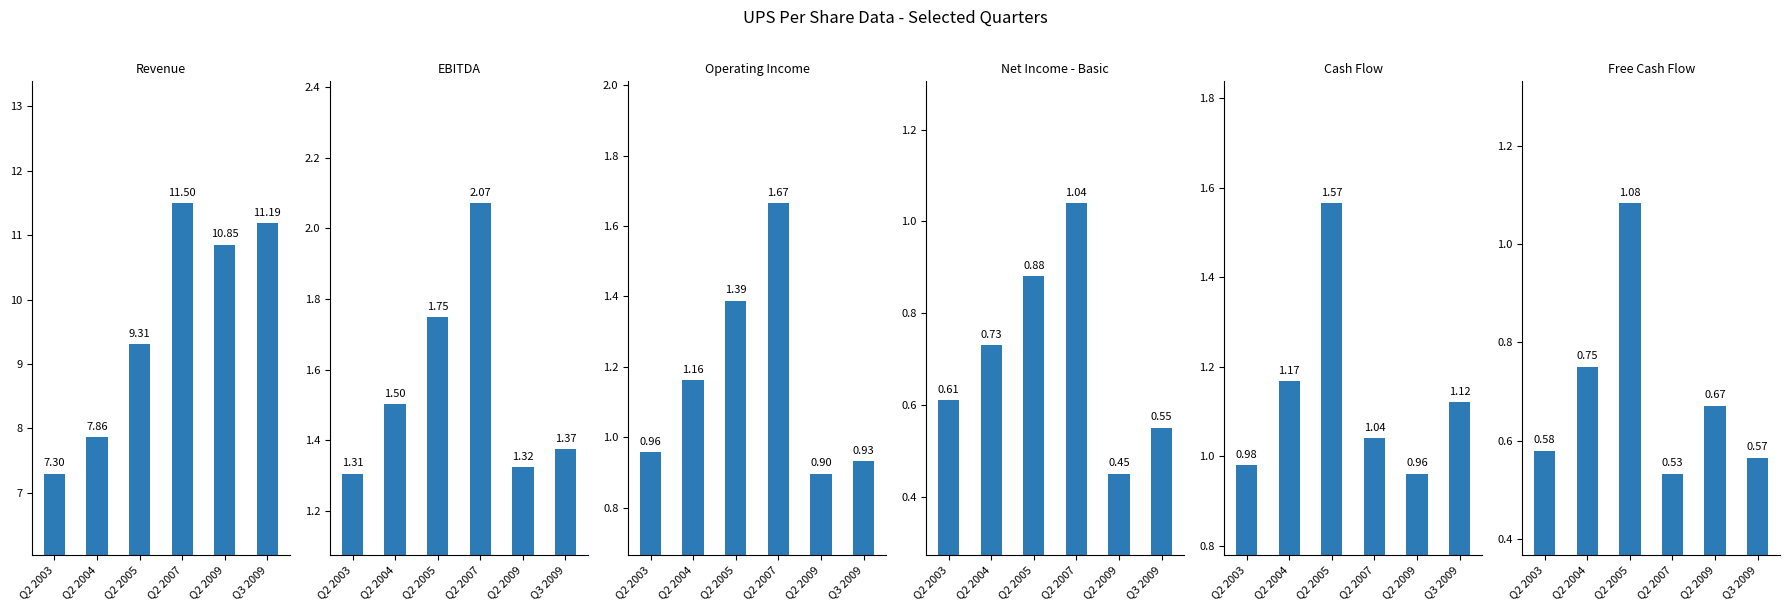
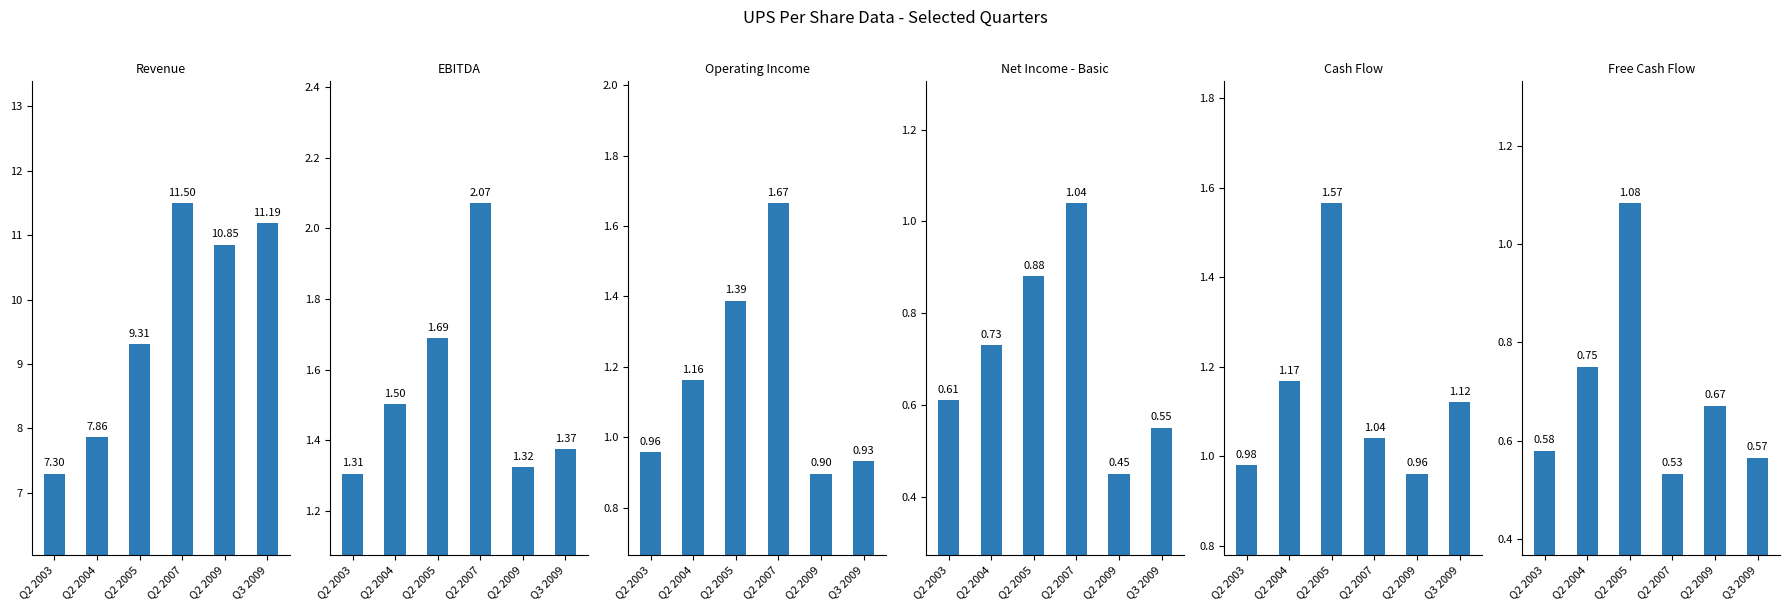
EBITDA, Q2 2005: 1.75 -> 1.69
